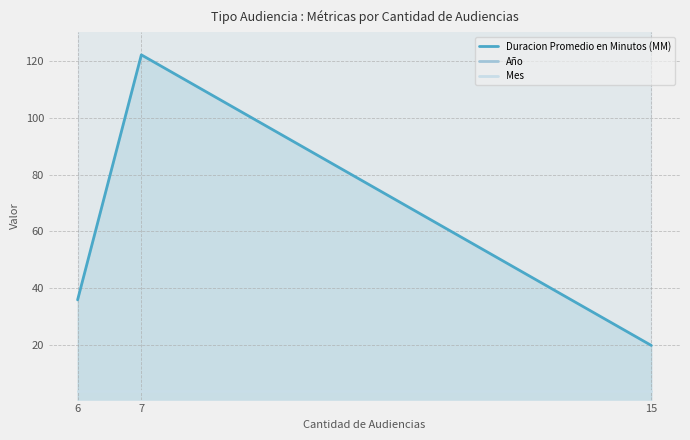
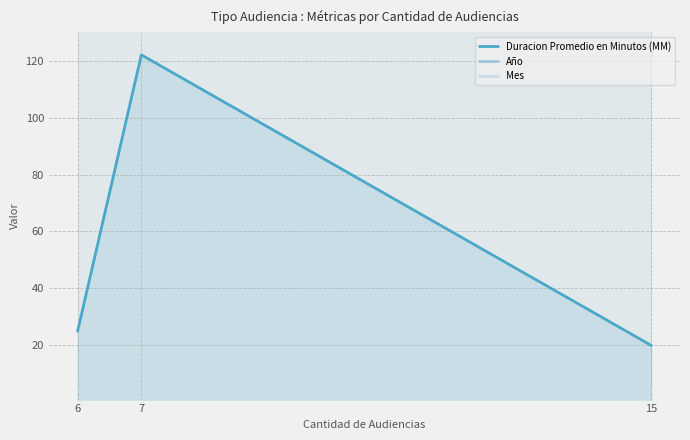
Duracion Promedio en Minutos (MM), 6: 36 -> 25
